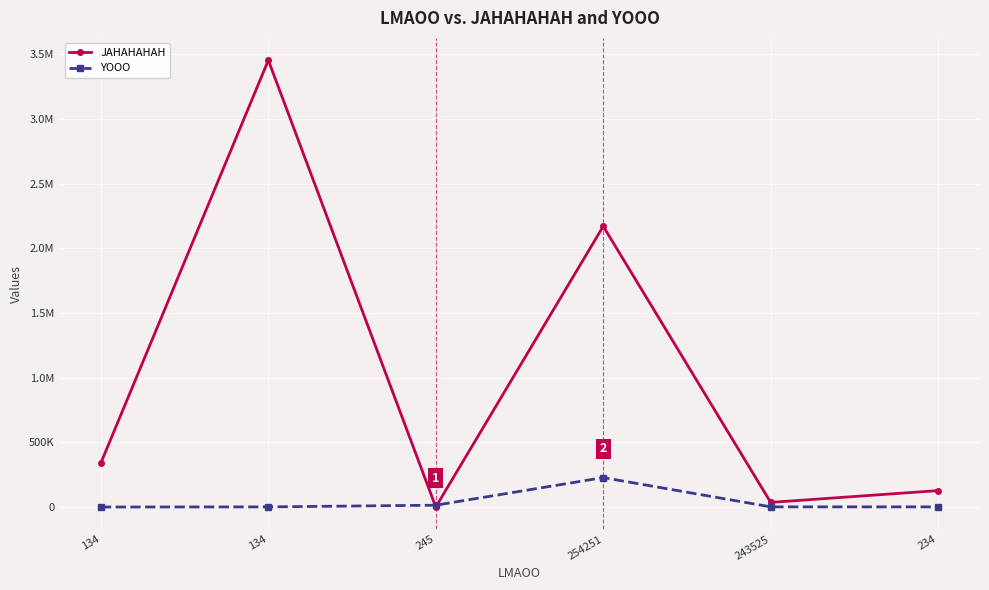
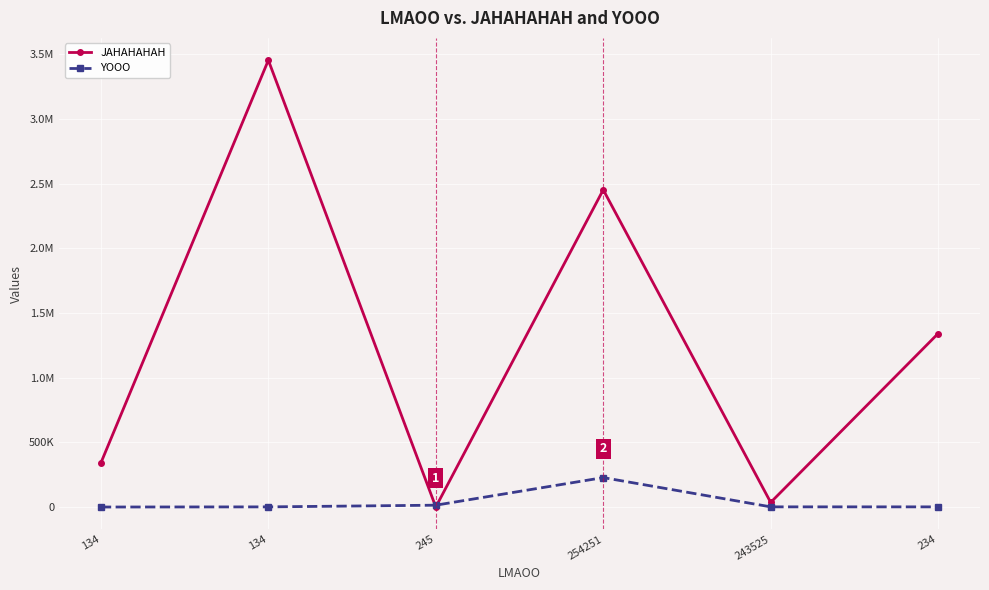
JAHAHAHAH, 254251: 2170000 -> 2450000
JAHAHAHAH, 234: 130000 -> 1340000
